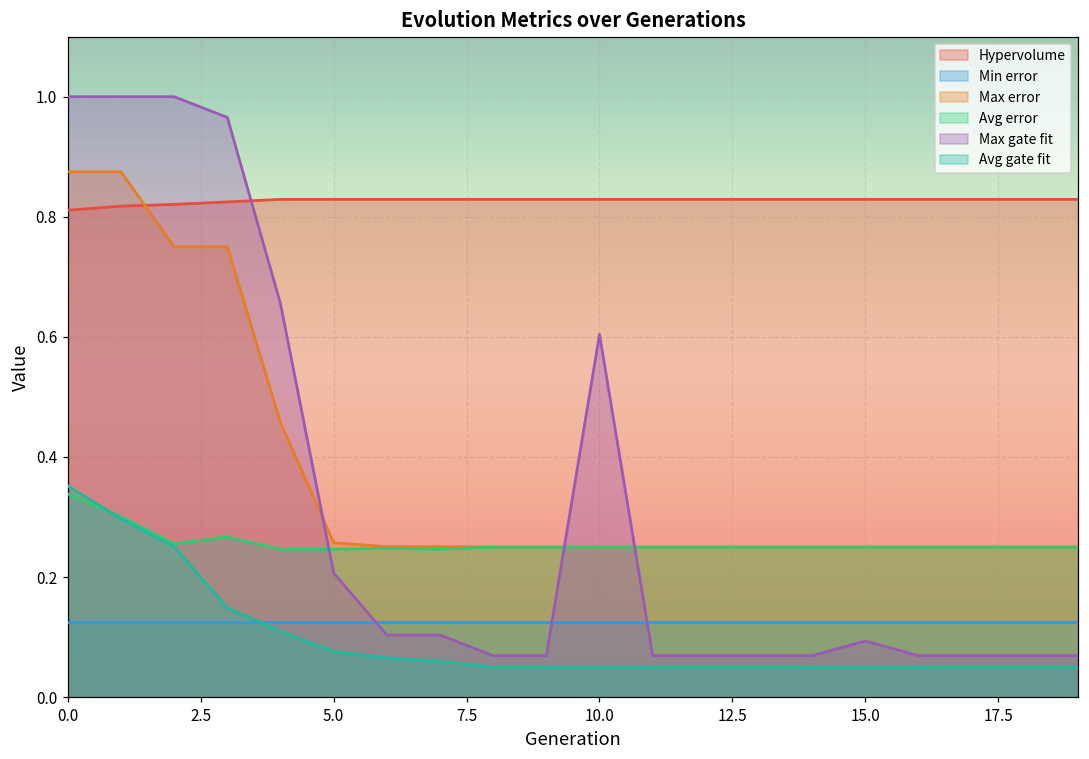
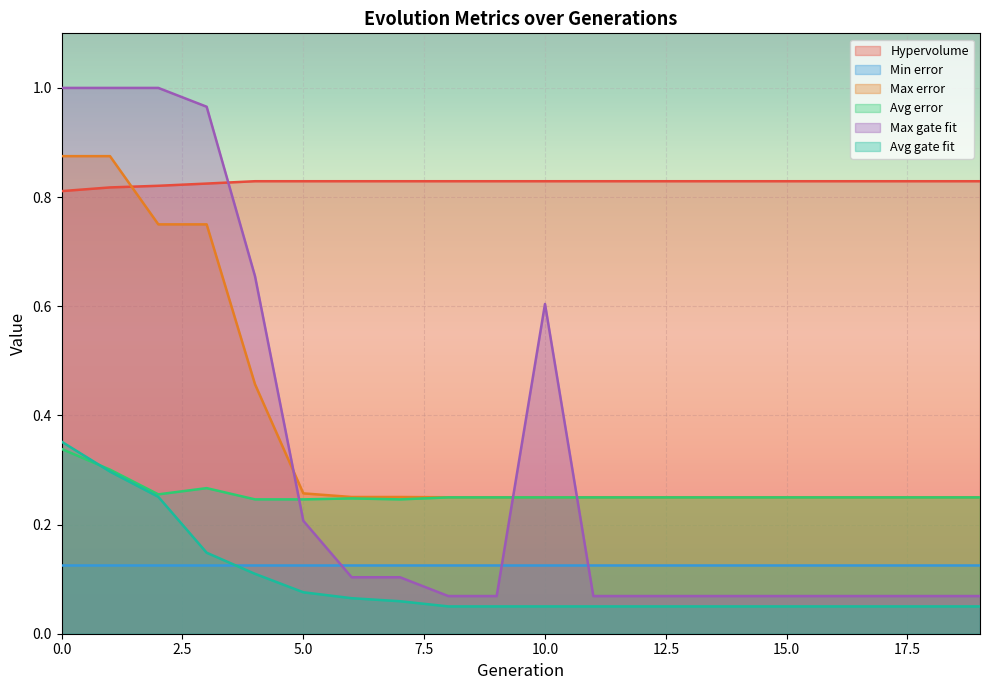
Max gate fit, 15.0: 0.09 -> 0.07
